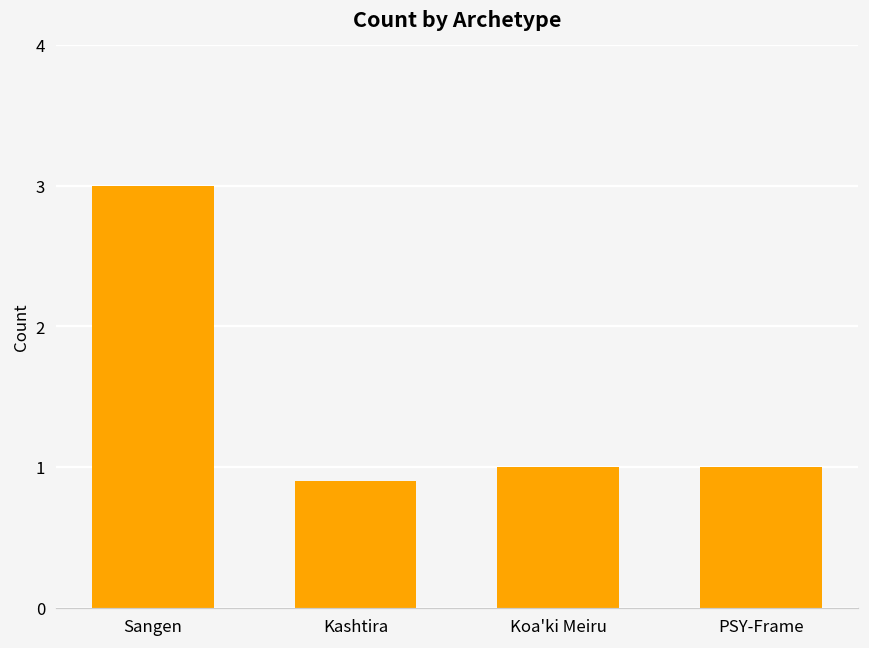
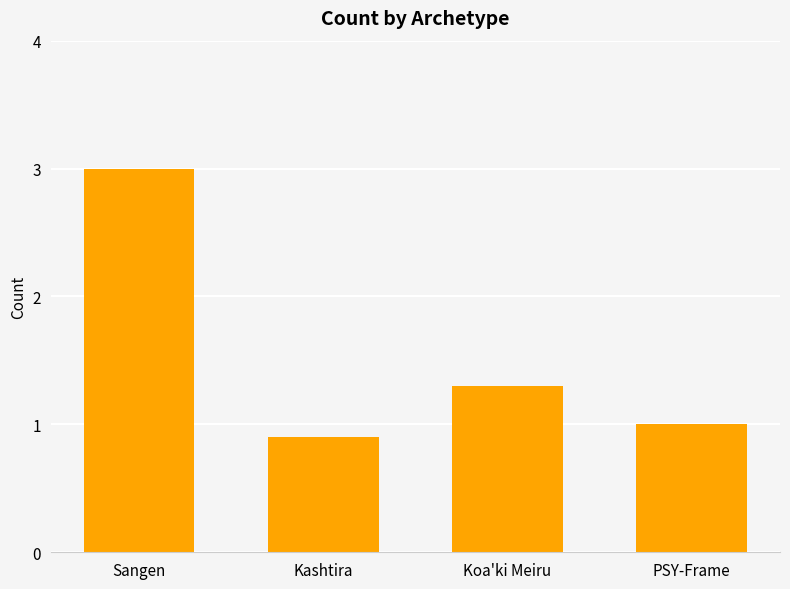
Koa'ki Meiru: 1.0 -> 1.3
